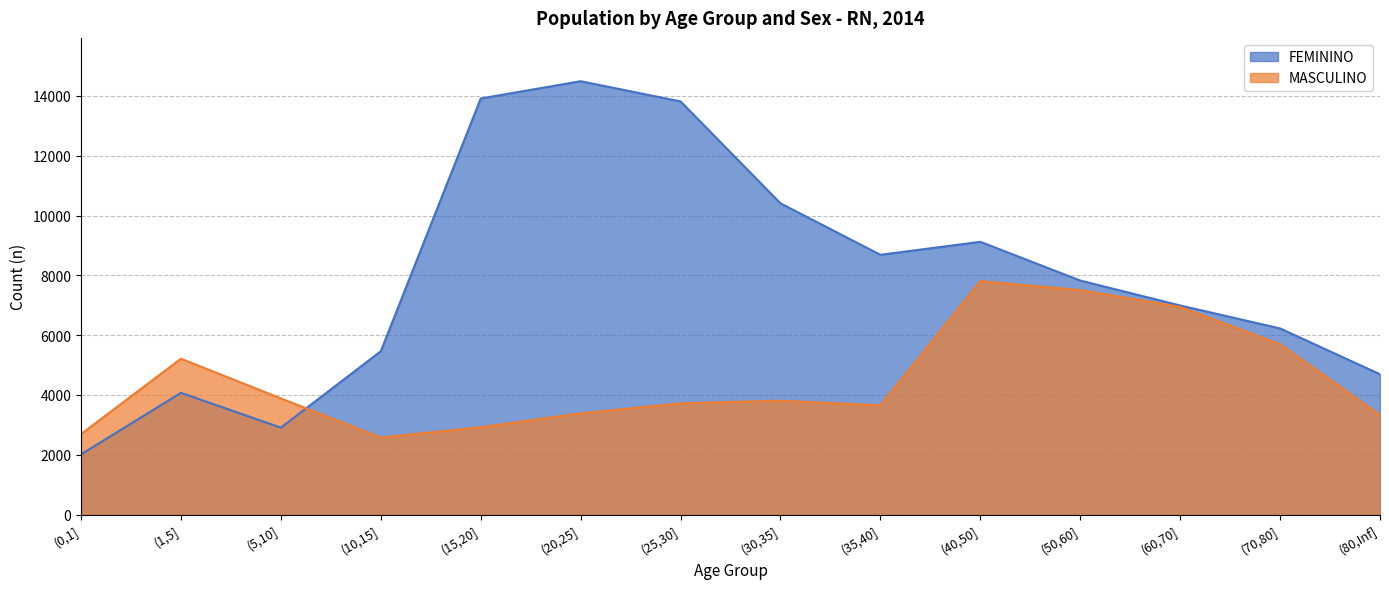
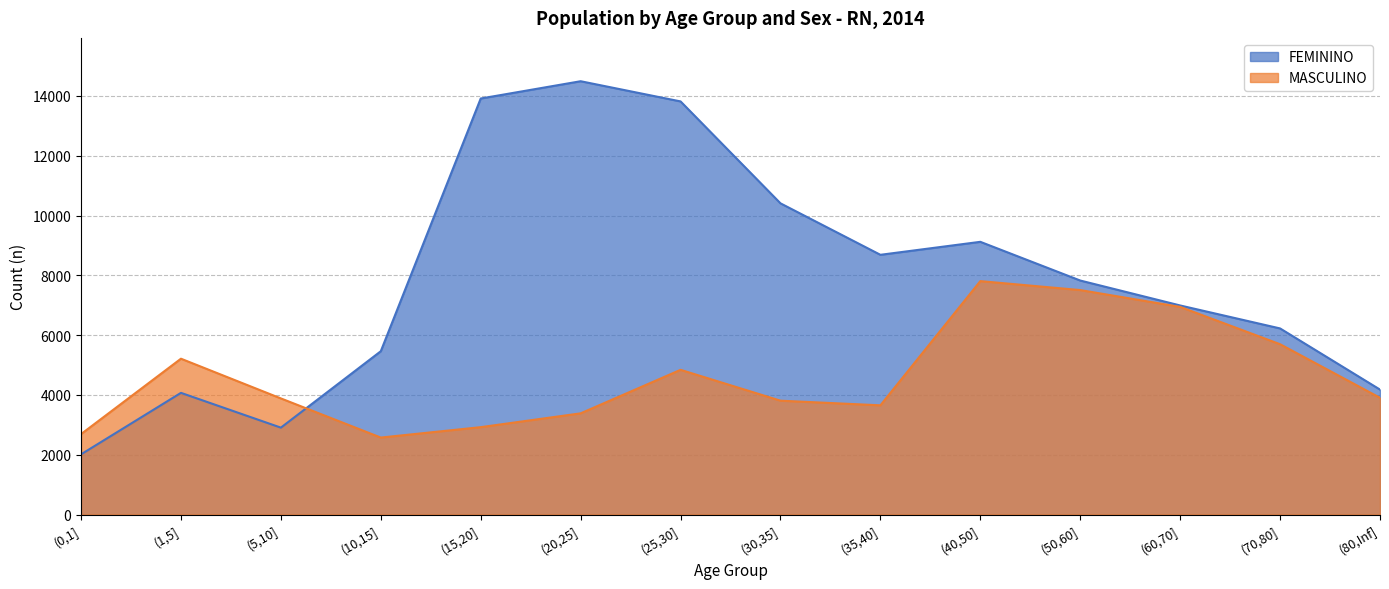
MASCULINO, (25,30]: 3700 -> 4800
FEMININO, (80,Inf]: 4700 -> 4200
MASCULINO, (80,Inf]: 3300 -> 3900
